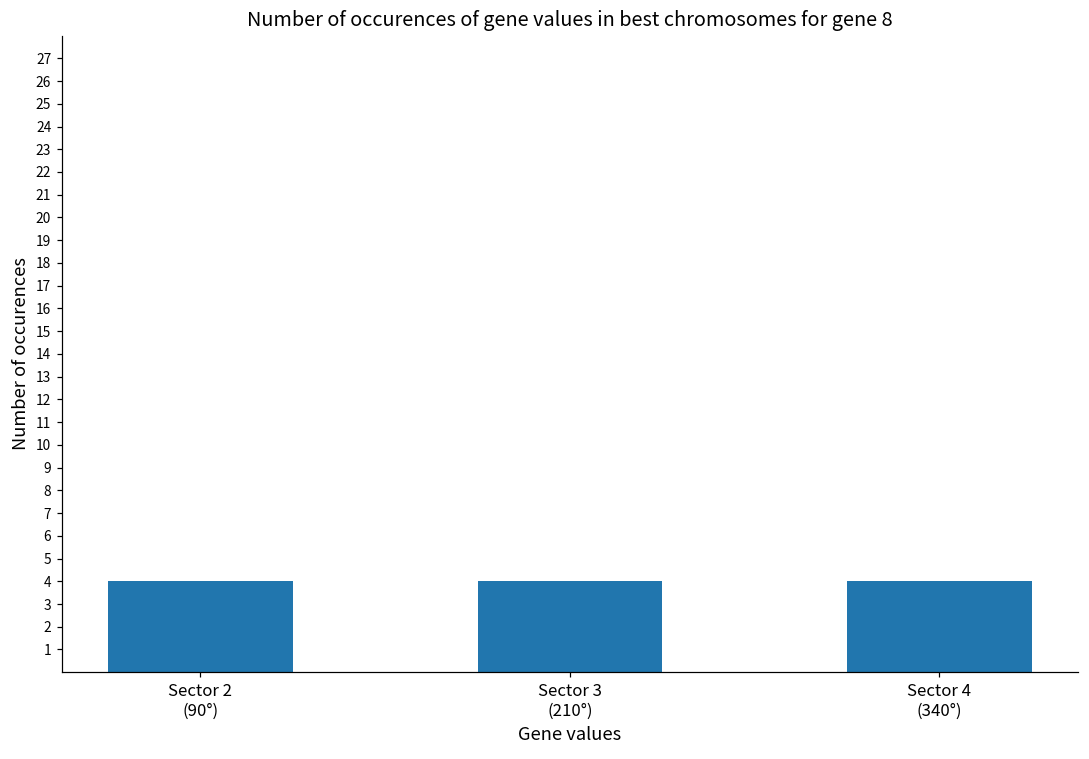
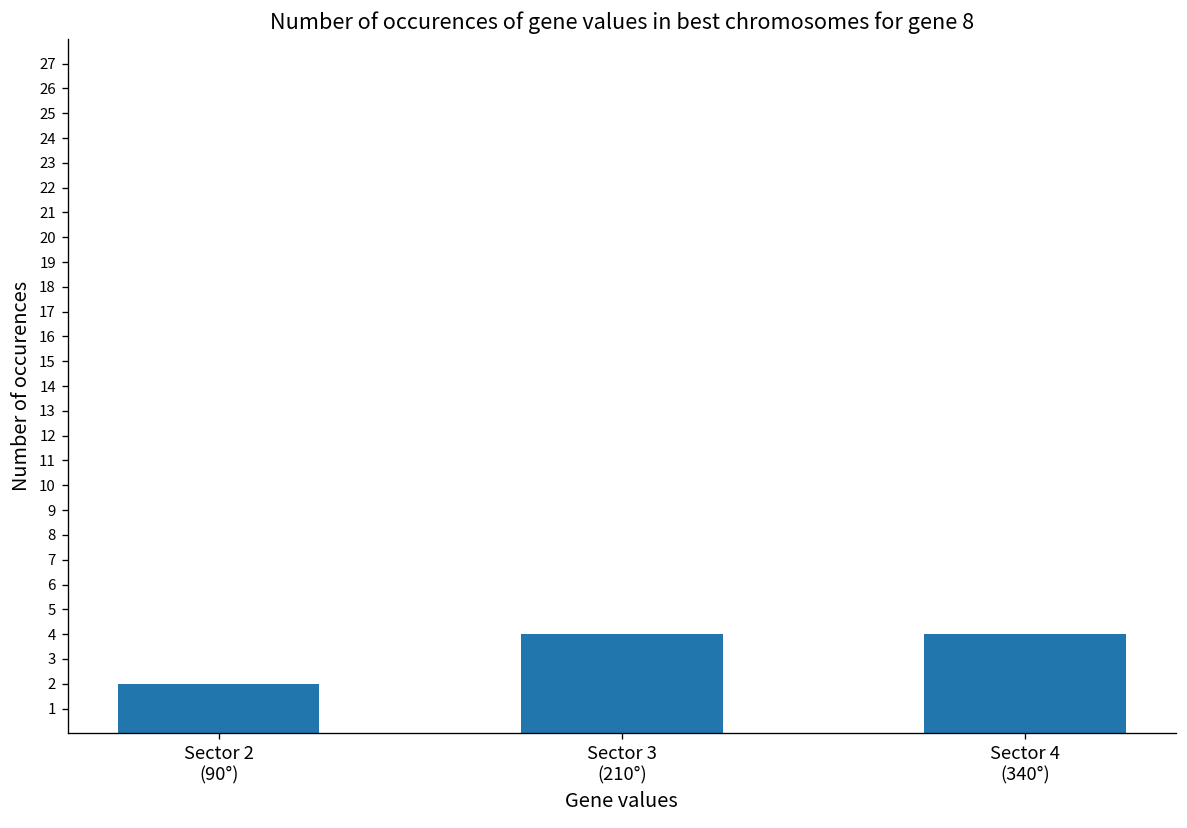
Sector 2 (90°): 4 -> 2
